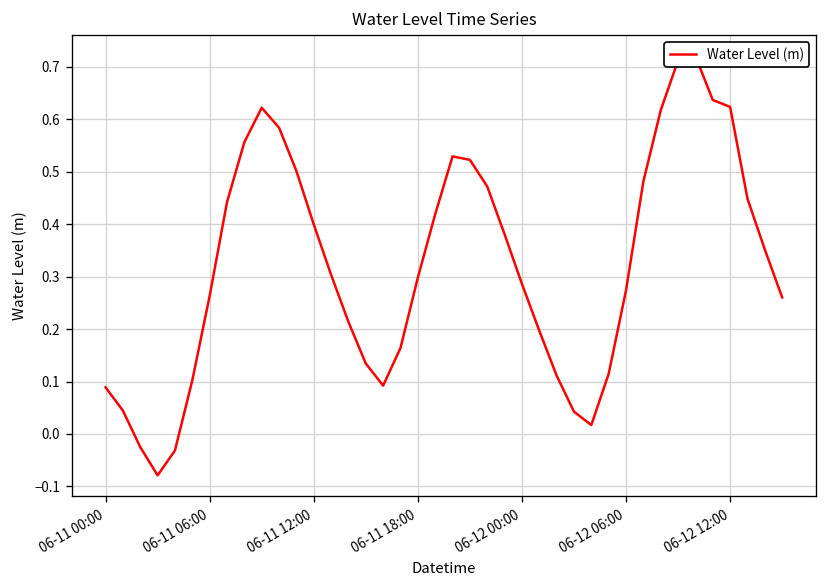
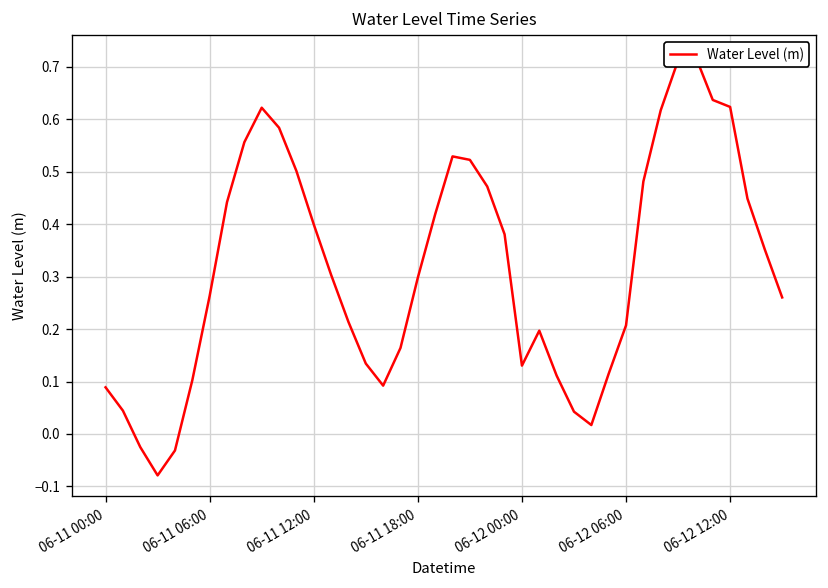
06-12 00:00: 0.29 -> 0.13
06-12 06:00: 0.27 -> 0.21
